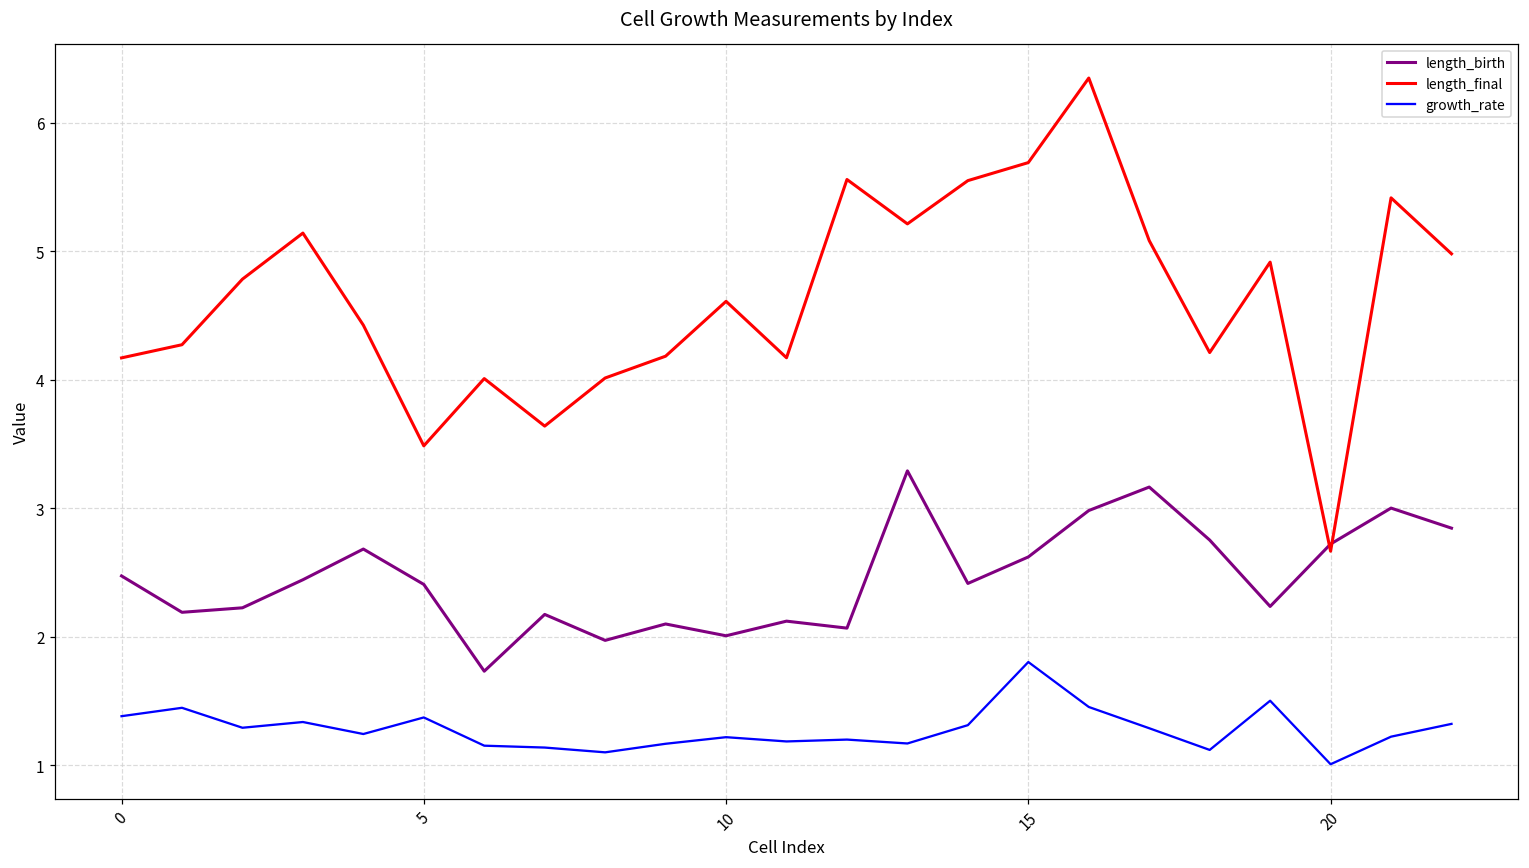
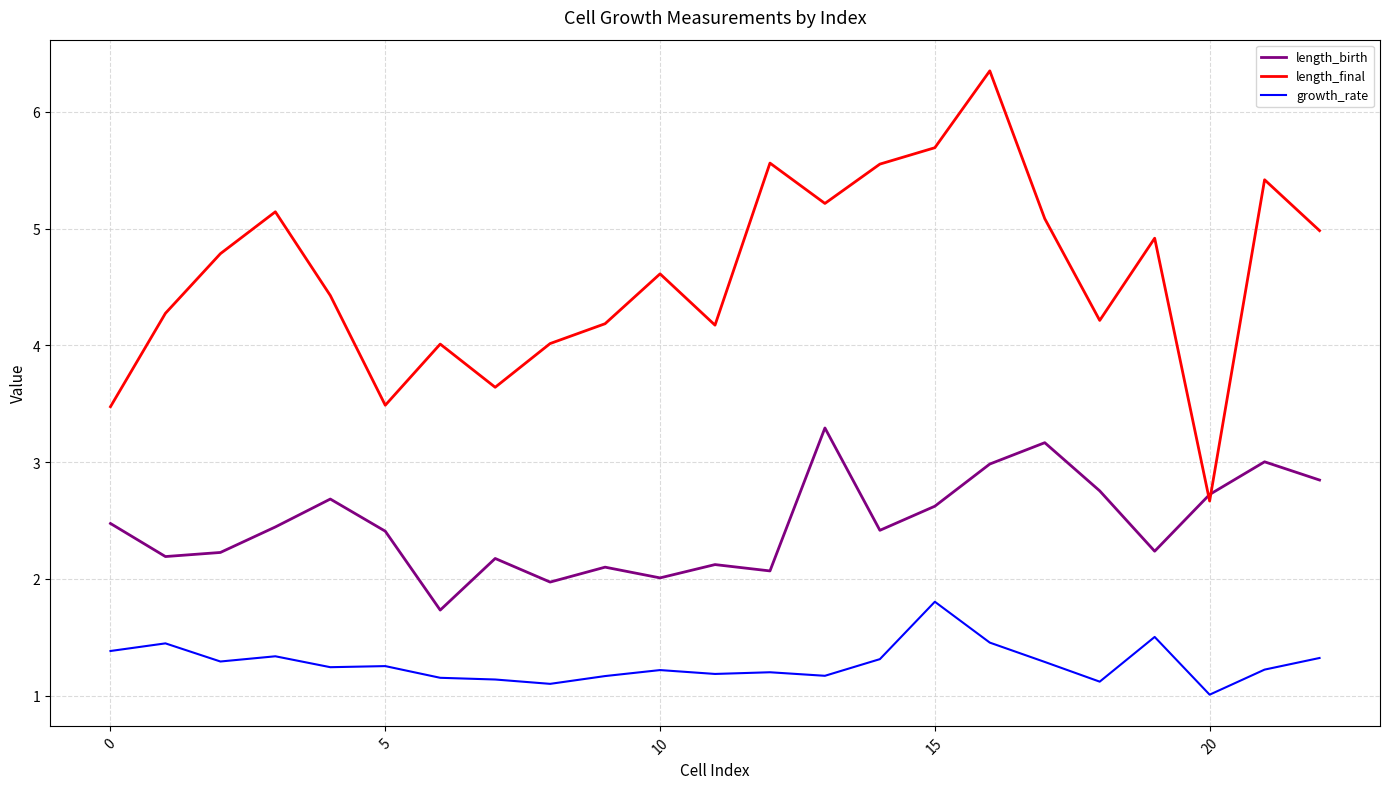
length_final, 0: 4.17 -> 3.47
growth_rate, 5: 1.37 -> 1.25
